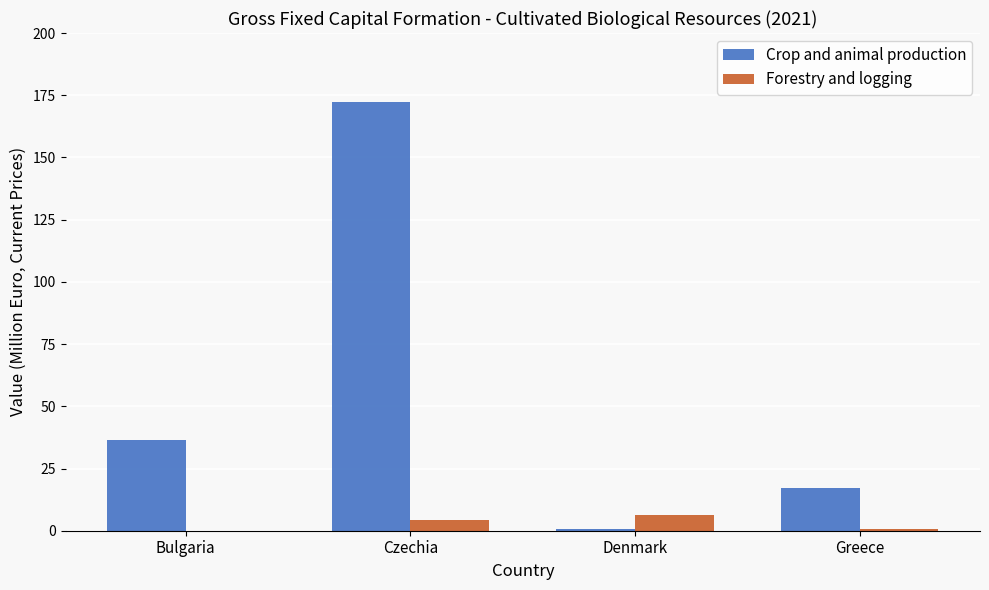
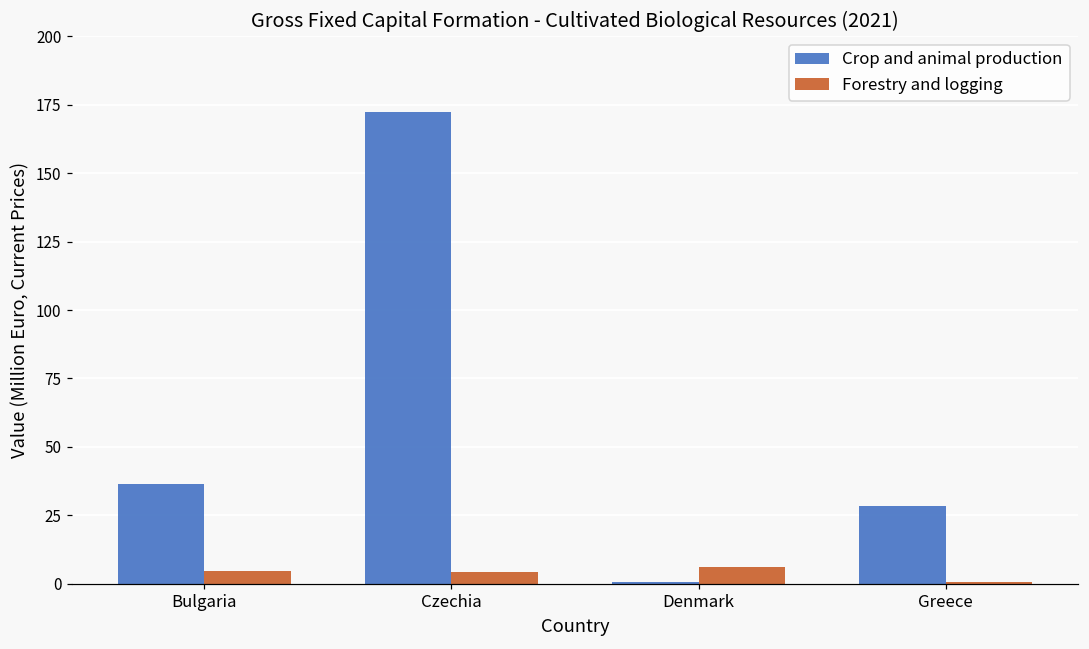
Forestry and logging, Bulgaria: 0 -> 5
Crop and animal production, Greece: 17 -> 28
